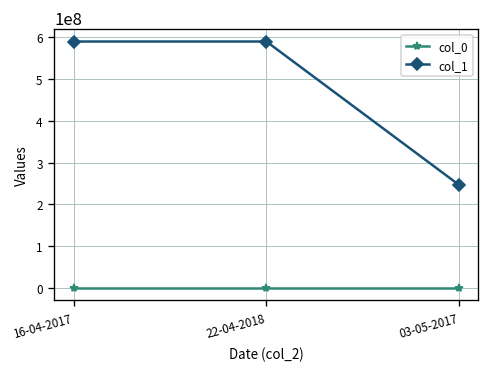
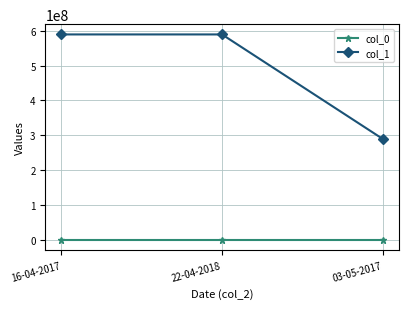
col_1, 03-05-2017: 250000000 -> 290000000
